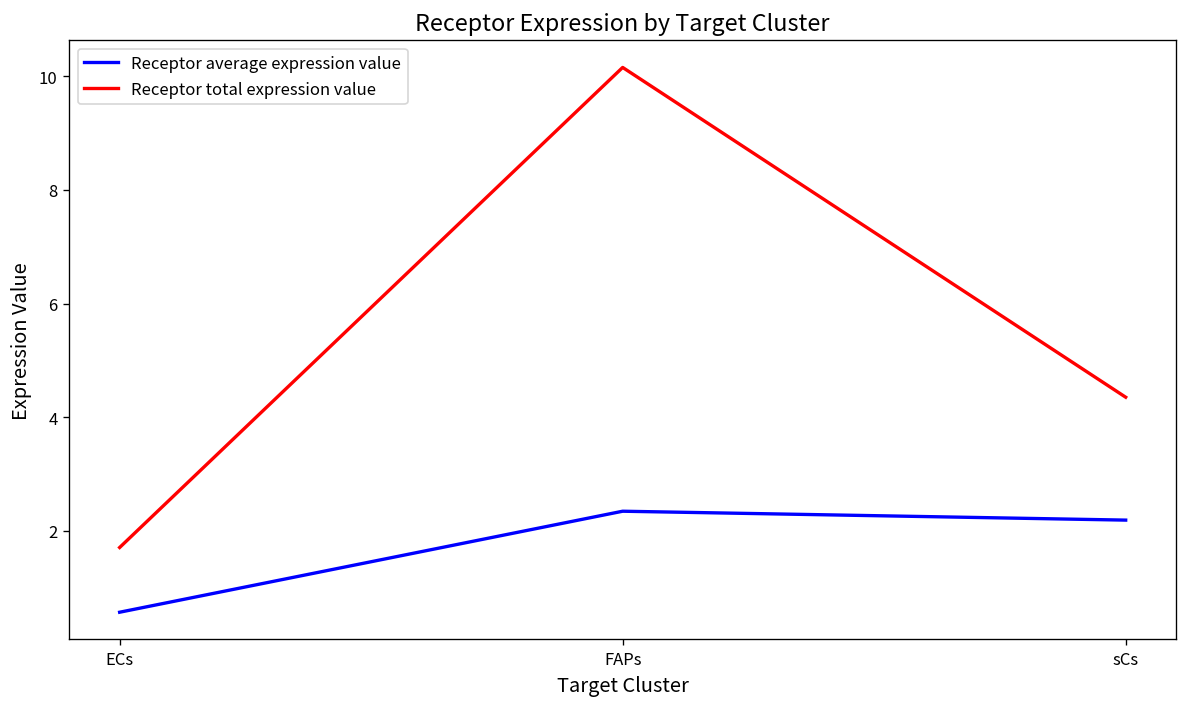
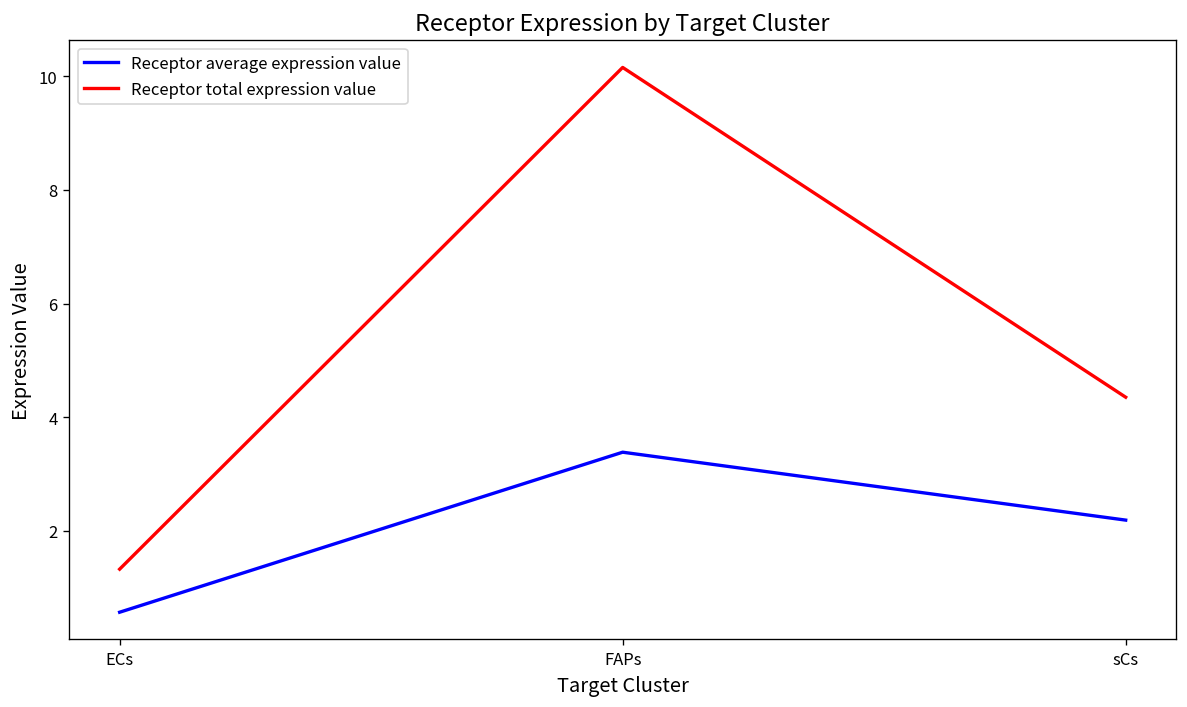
Receptor total expression value, ECs: 1.7 -> 1.3
Receptor average expression value, FAPs: 2.3 -> 3.4
